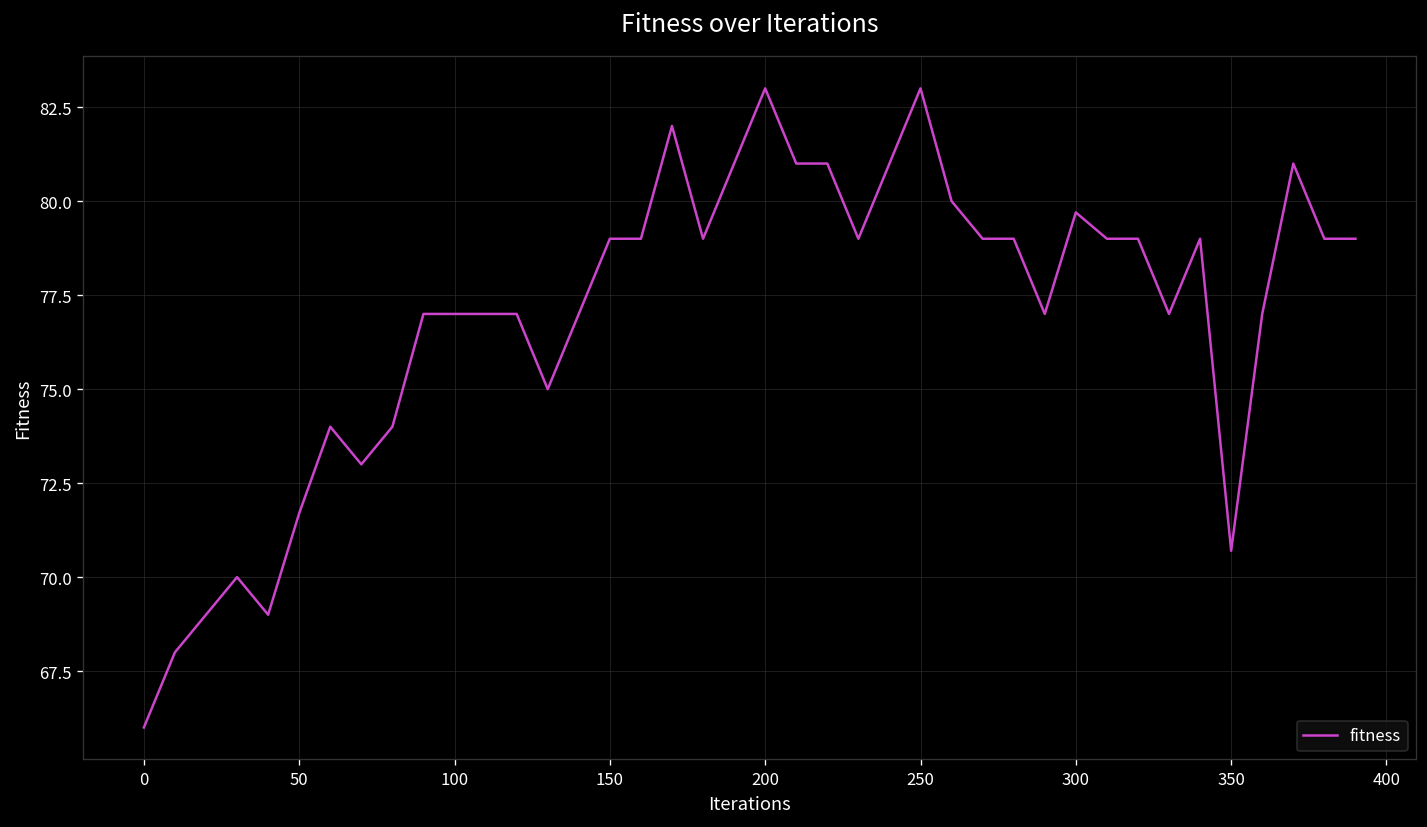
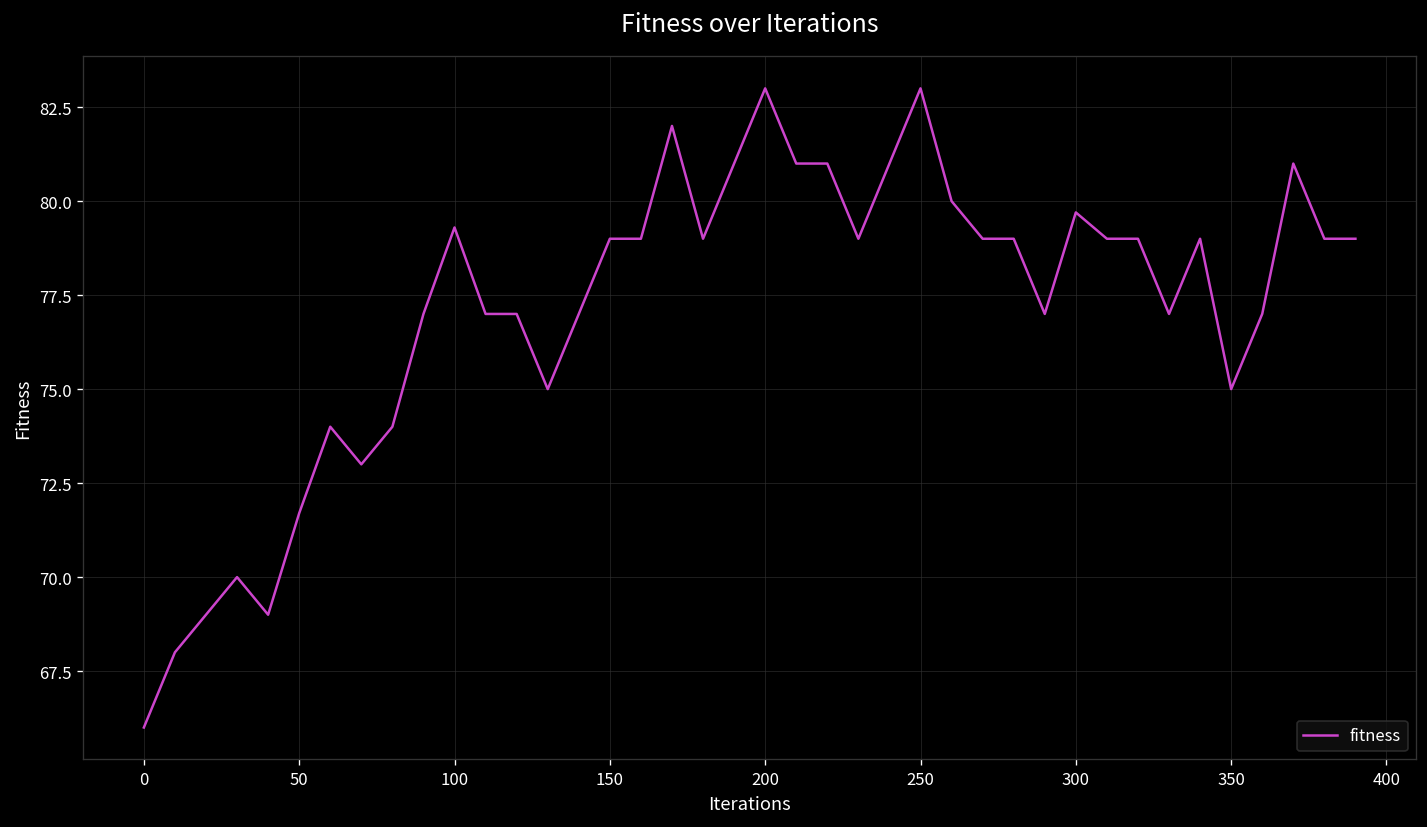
100: 77.0 -> 79.3
350: 70.7 -> 75.0
